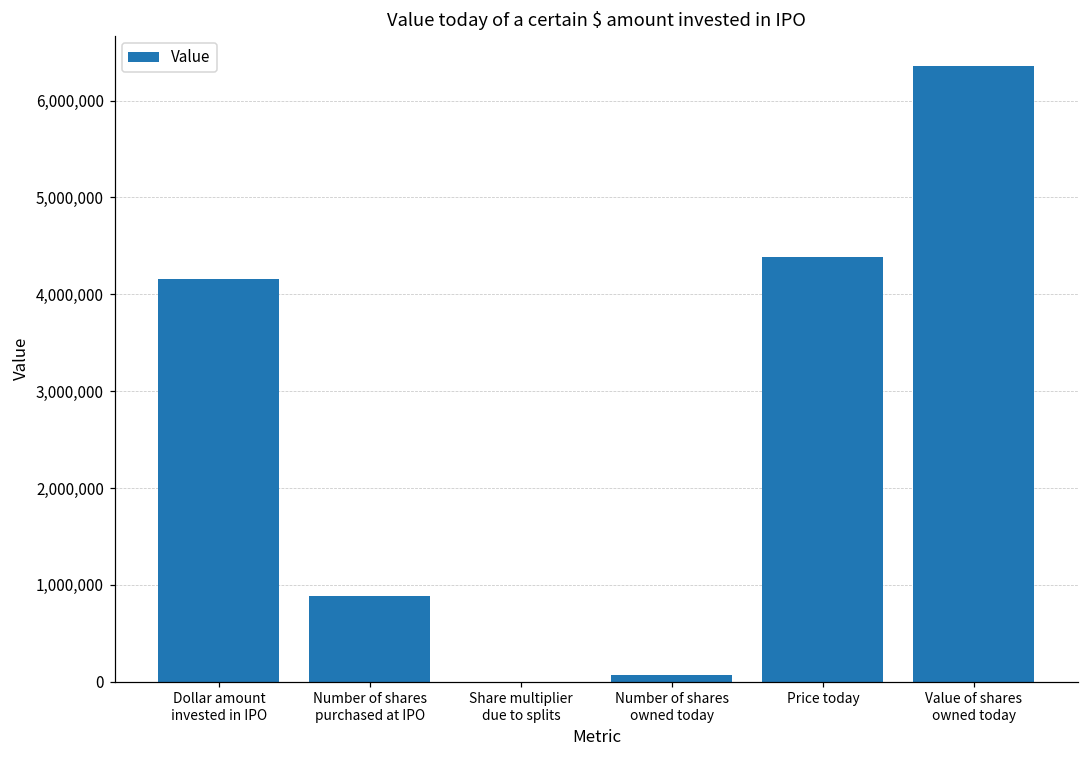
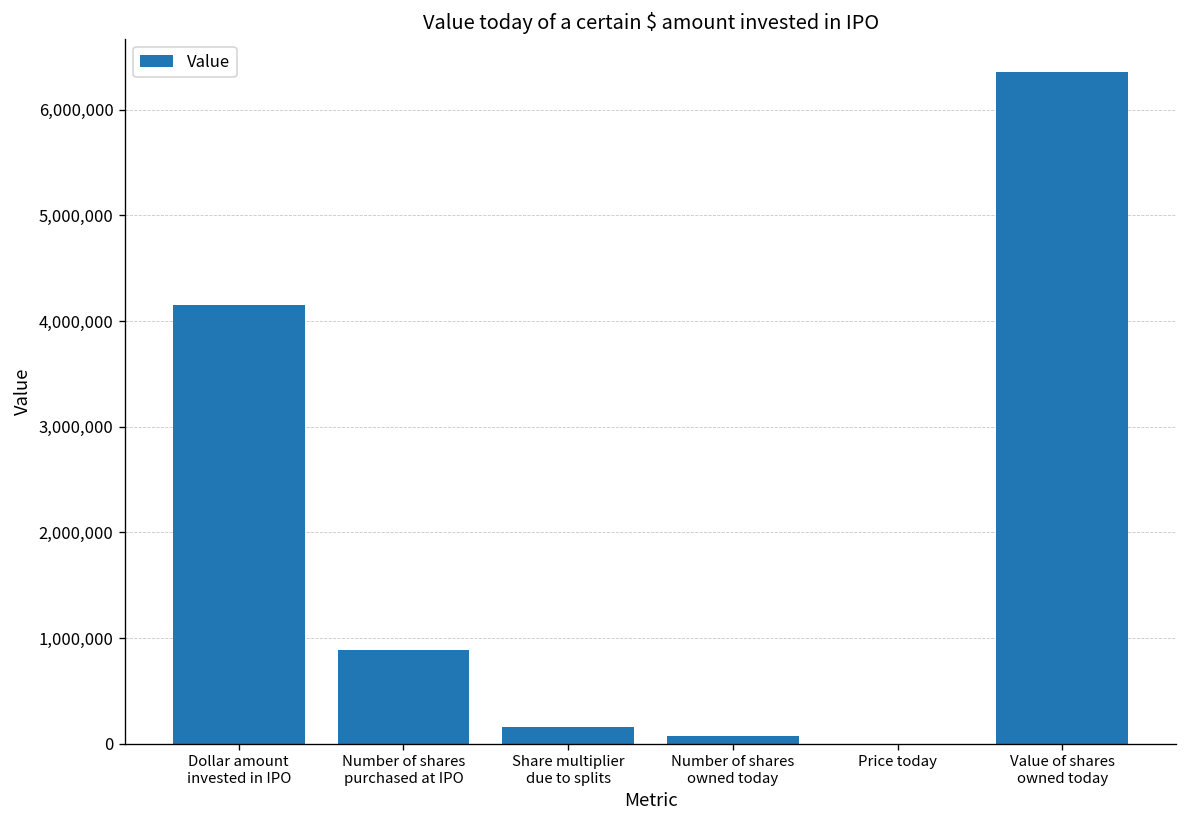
Share multiplier due to splits: 0 -> 200,000
Price today: 4,400,000 -> 0
